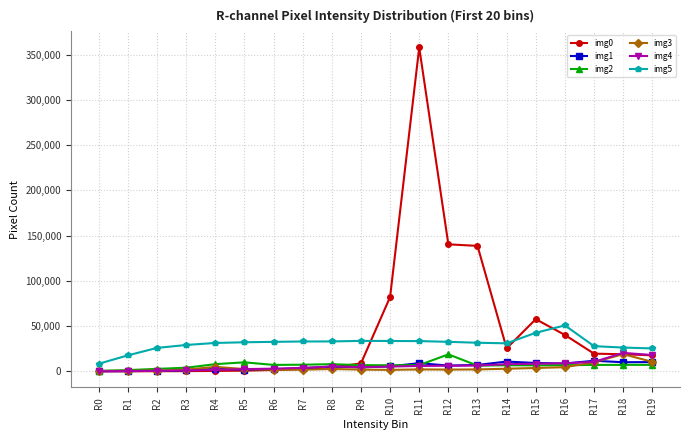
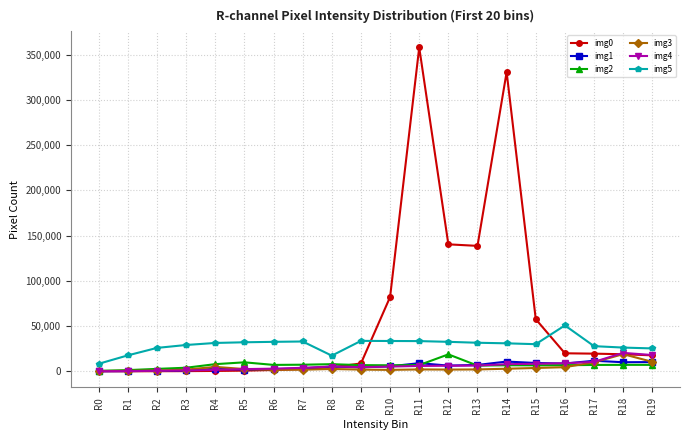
img5, R8: 30,000 -> 20,000
img0, R14: 30,000 -> 330,000
img5, R15: 40,000 -> 30,000
img0, R16: 40,000 -> 20,000
